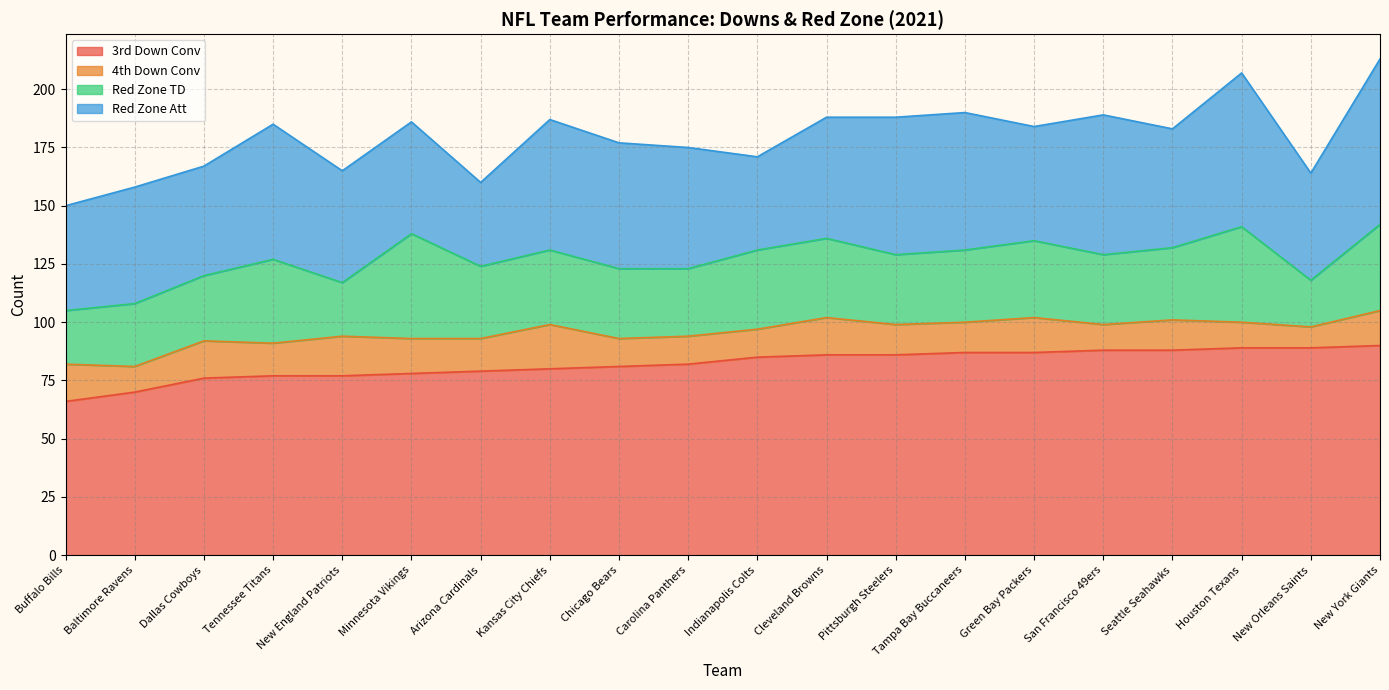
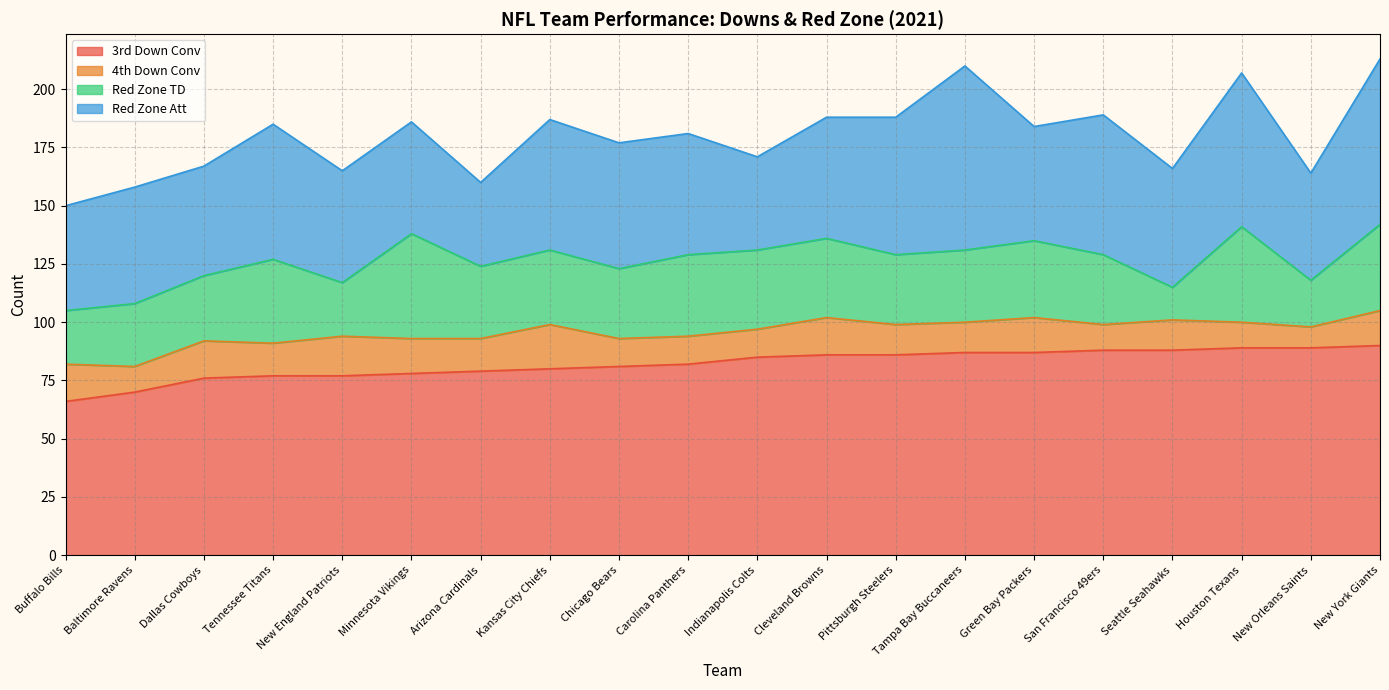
Red Zone TD, Carolina Panthers: 29 -> 35
Red Zone Att, Tampa Bay Buccaneers: 59 -> 79
Red Zone TD, Seattle Seahawks: 31 -> 14
